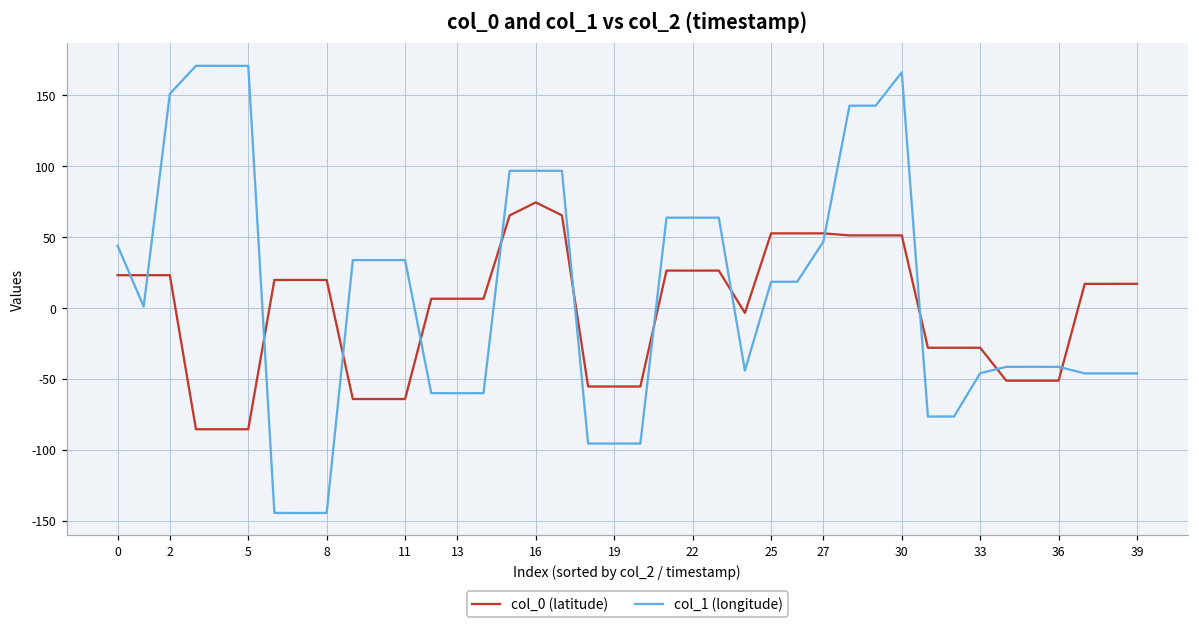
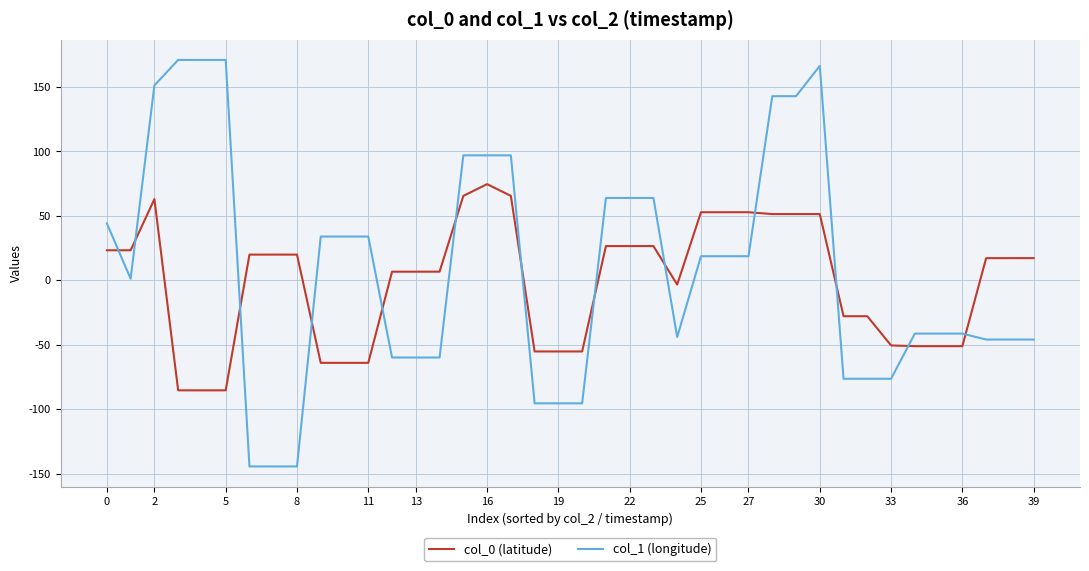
col_0 (latitude), 2: 23 -> 63
col_1 (longitude), 27: 47 -> 19
col_0 (latitude), 33: -28 -> -51
col_1 (longitude), 33: -46 -> -76
